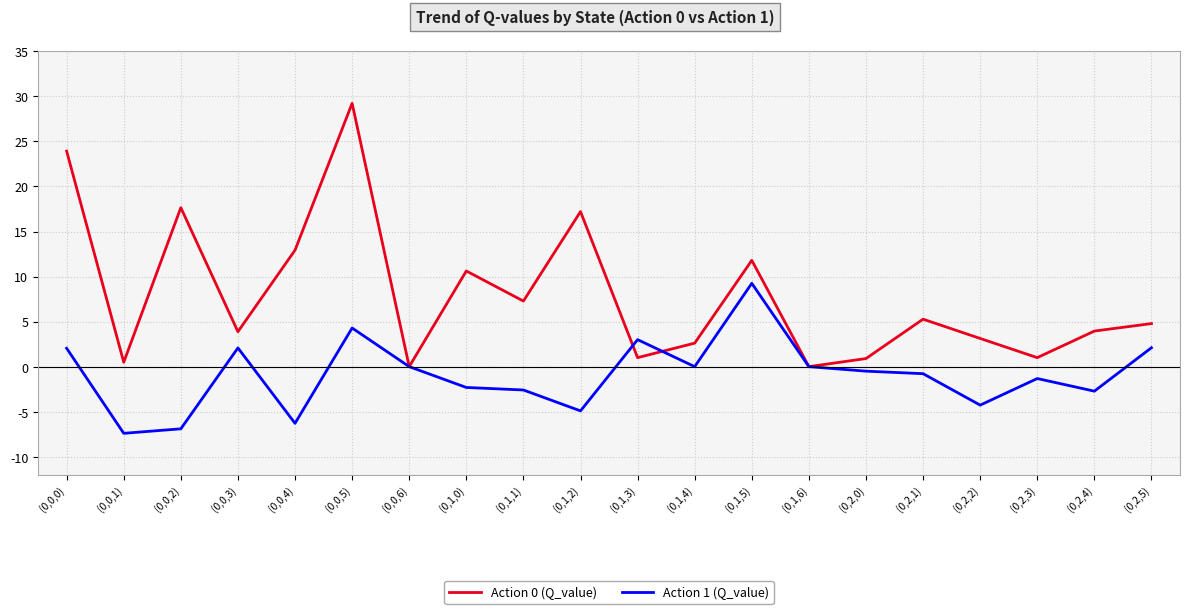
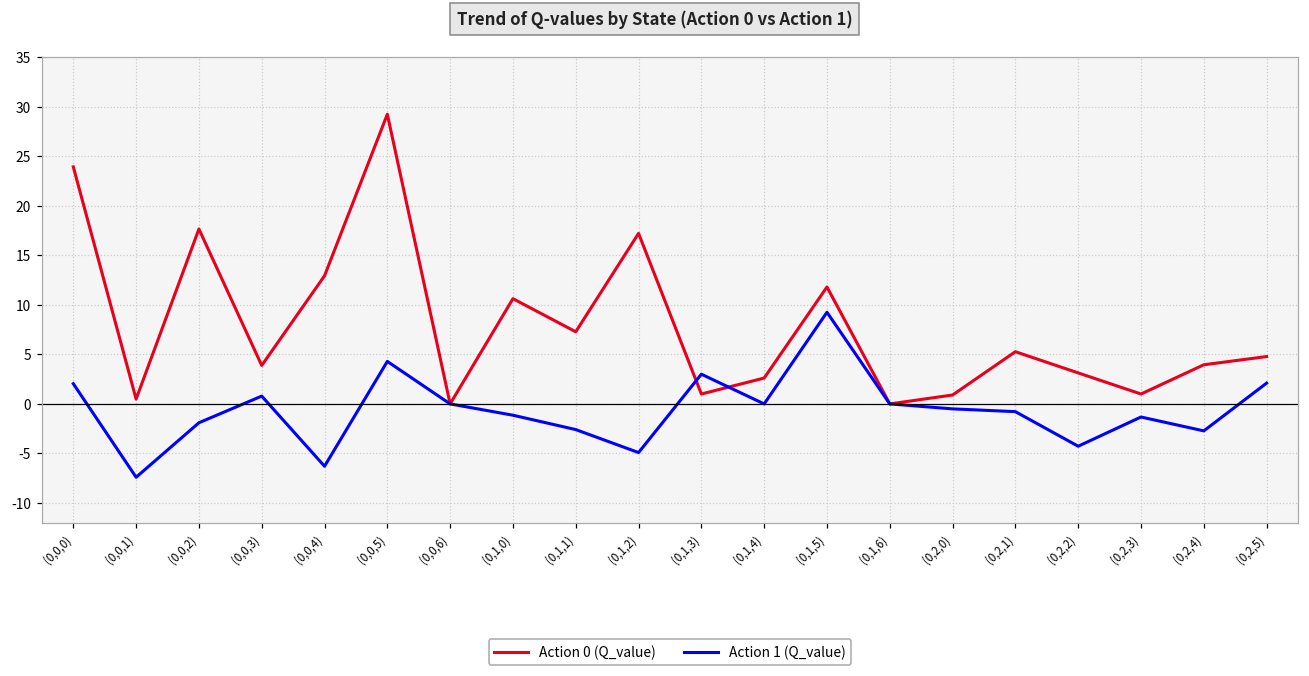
Action 1 (Q_value), (0,0,2): -7 -> -2
Action 1 (Q_value), (0,0,3): 2 -> 1
Action 1 (Q_value), (0,1,0): -2 -> -1
